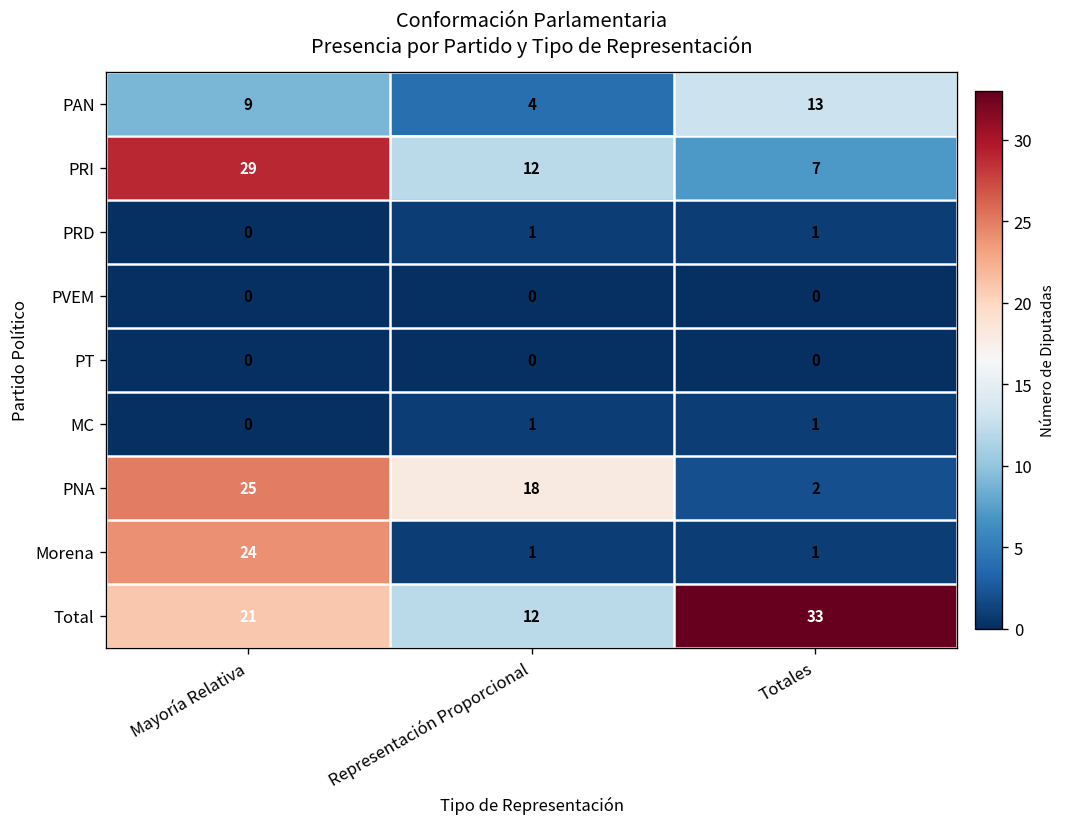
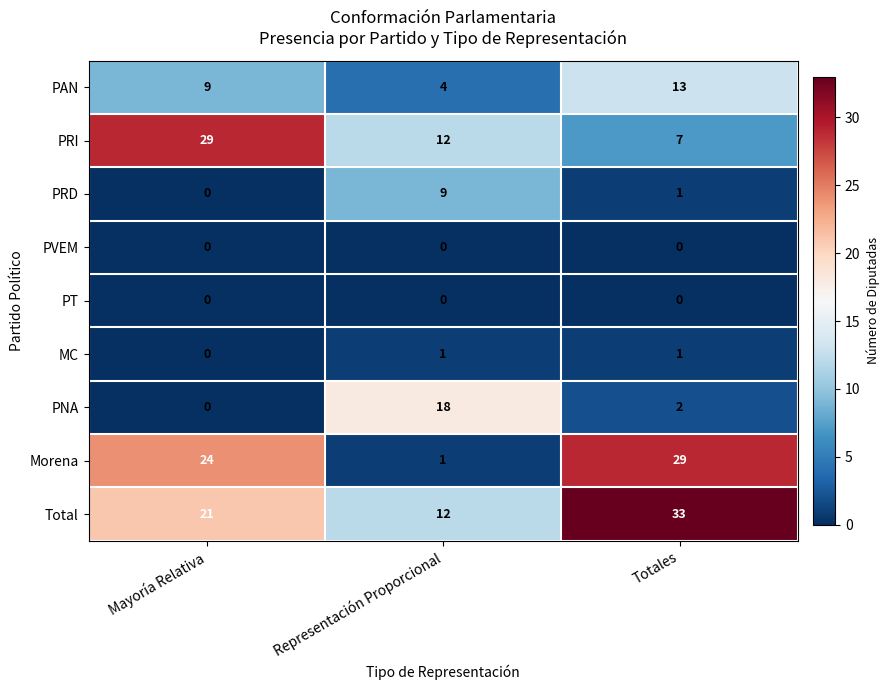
PRD, Representación Proporcional: 1 -> 9
PNA, Mayoría Relativa: 25 -> 0
Morena, Totales: 1 -> 29
